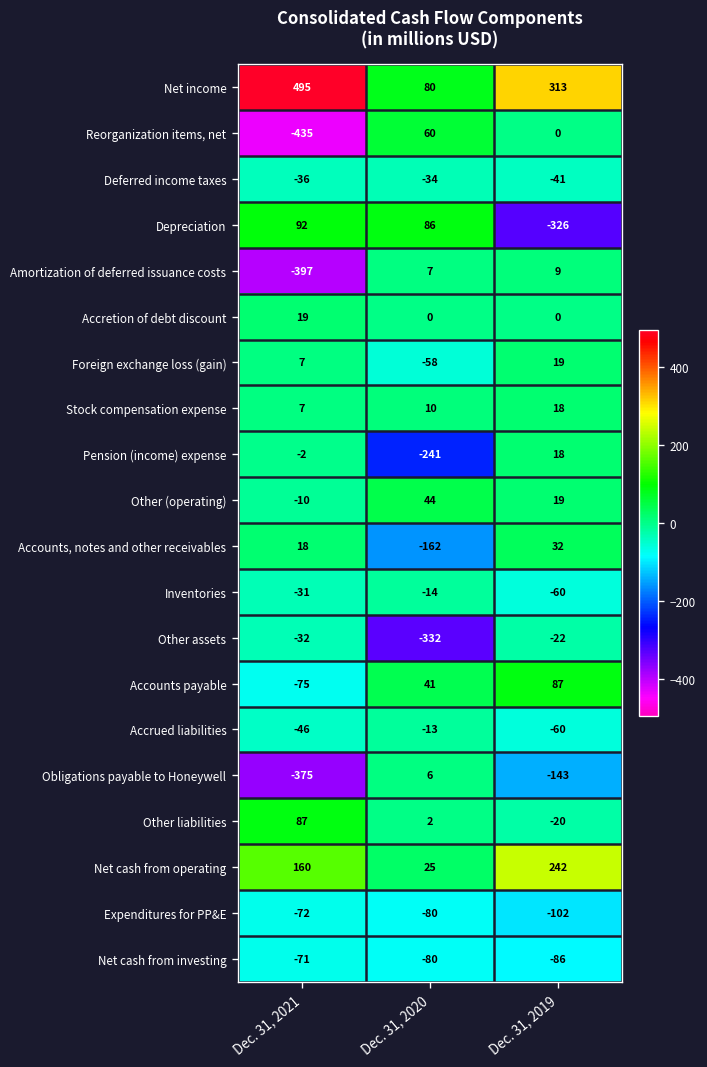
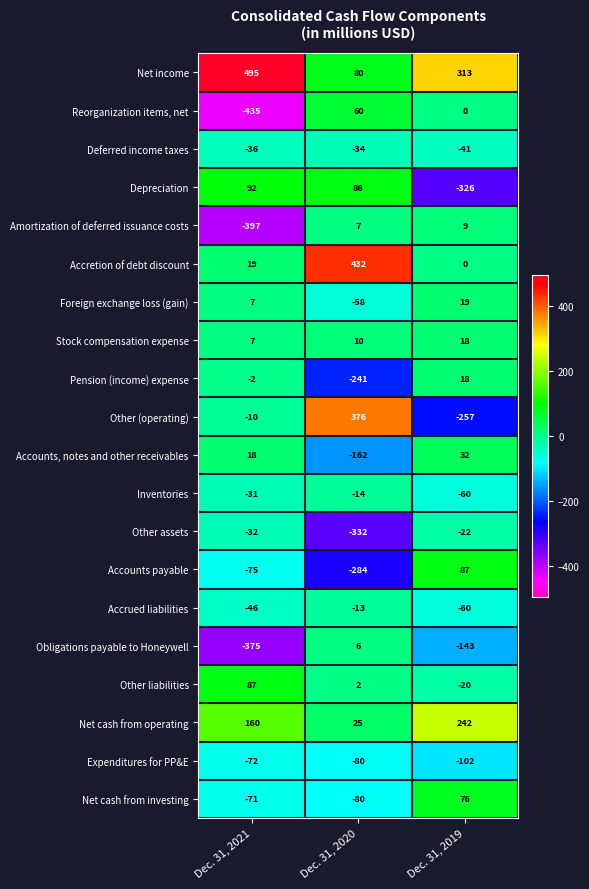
Accretion of debt discount, Dec. 31, 2020: 0 -> 432
Other (operating), Dec. 31, 2020: 44 -> 376
Other (operating), Dec. 31, 2019: 19 -> -257
Accounts payable, Dec. 31, 2020: 41 -> -284
Net cash from investing, Dec. 31, 2019: -86 -> 76
